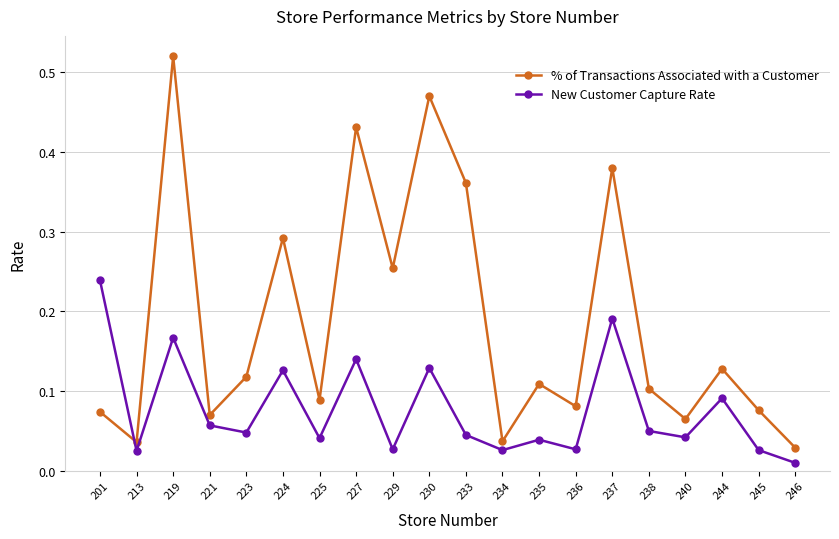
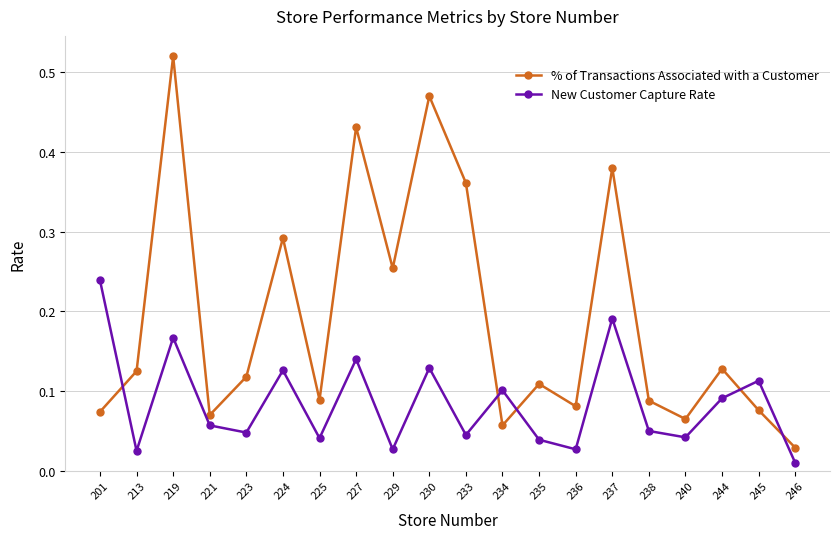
% of Transactions Associated with a Customer, 213: 0.04 -> 0.13
% of Transactions Associated with a Customer, 234: 0.04 -> 0.06
New Customer Capture Rate, 234: 0.03 -> 0.10
% of Transactions Associated with a Customer, 238: 0.10 -> 0.09
New Customer Capture Rate, 245: 0.03 -> 0.11
